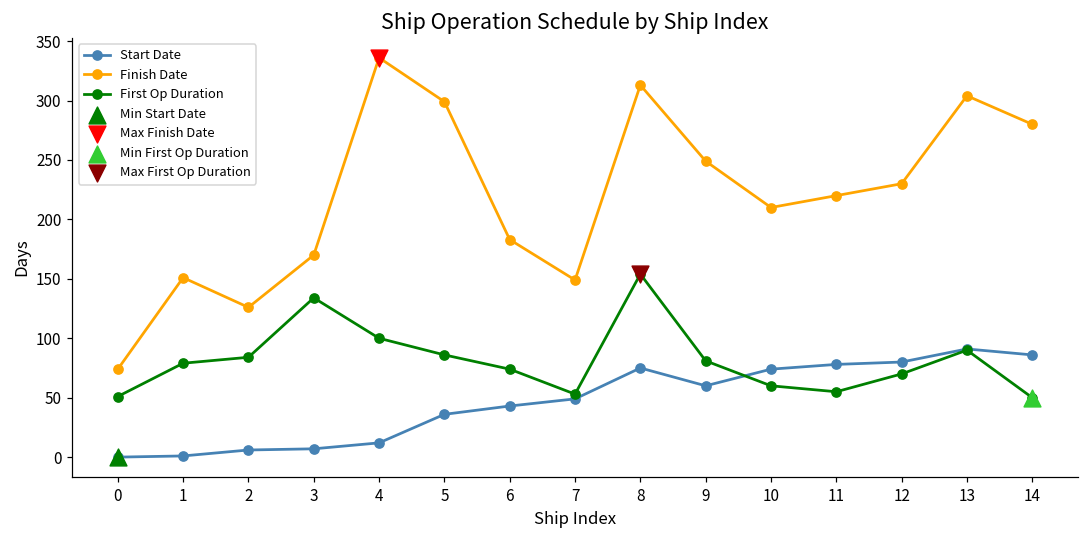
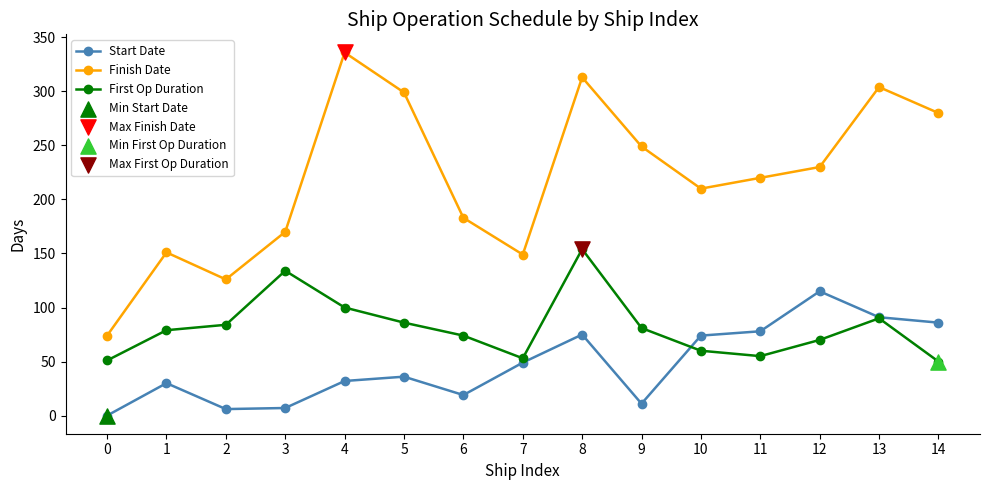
Start Date, 1: 1 -> 30
Start Date, 4: 12 -> 32
Start Date, 6: 43 -> 19
Start Date, 9: 60 -> 11
Start Date, 12: 80 -> 115
